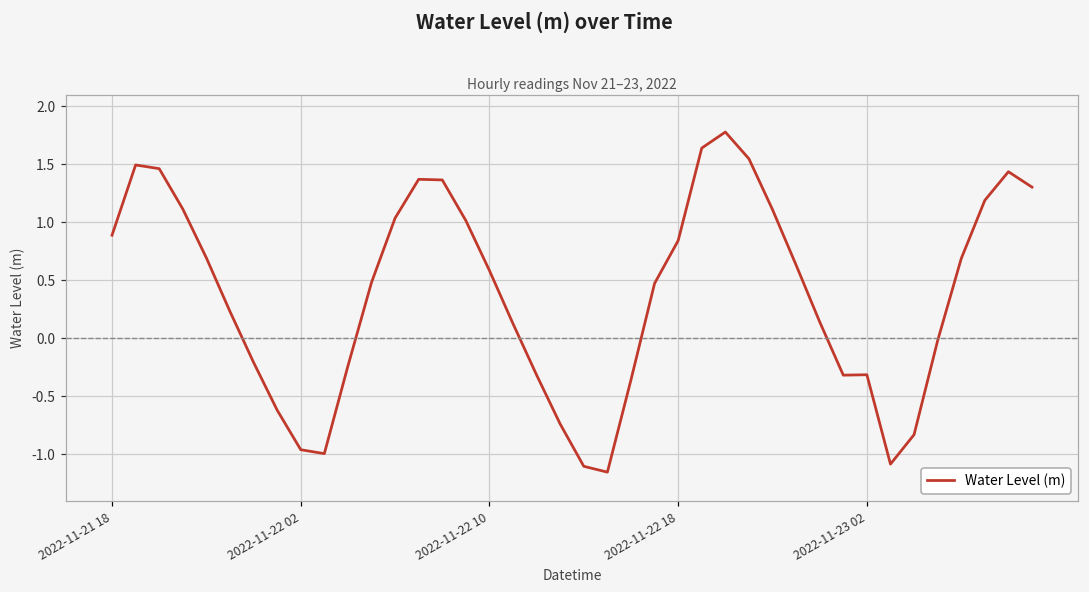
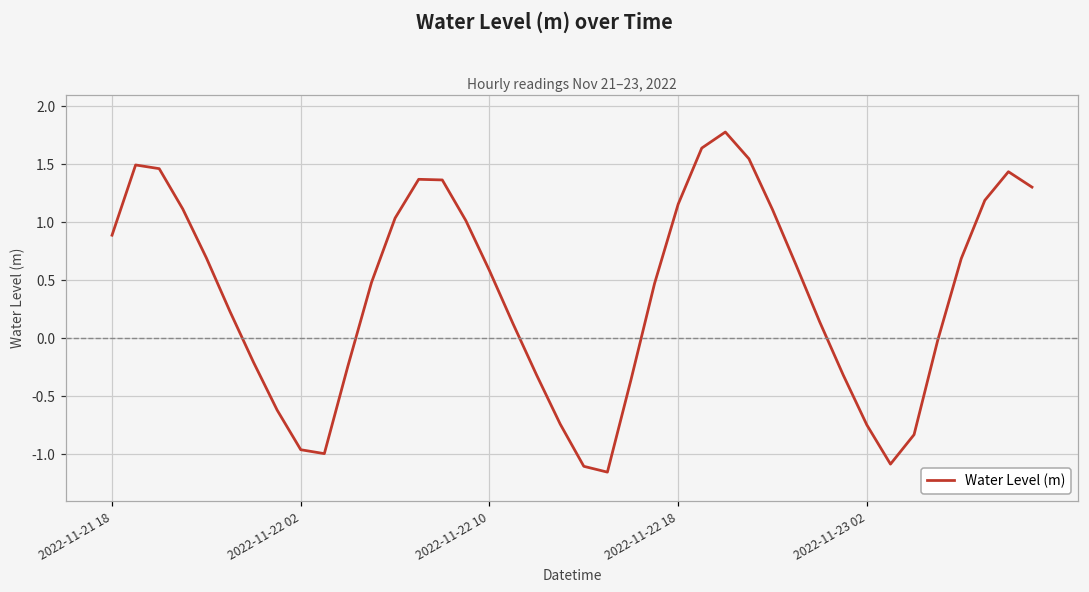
2022-11-22 18: 0.84 -> 1.16
2022-11-23 02: -0.31 -> -0.75
